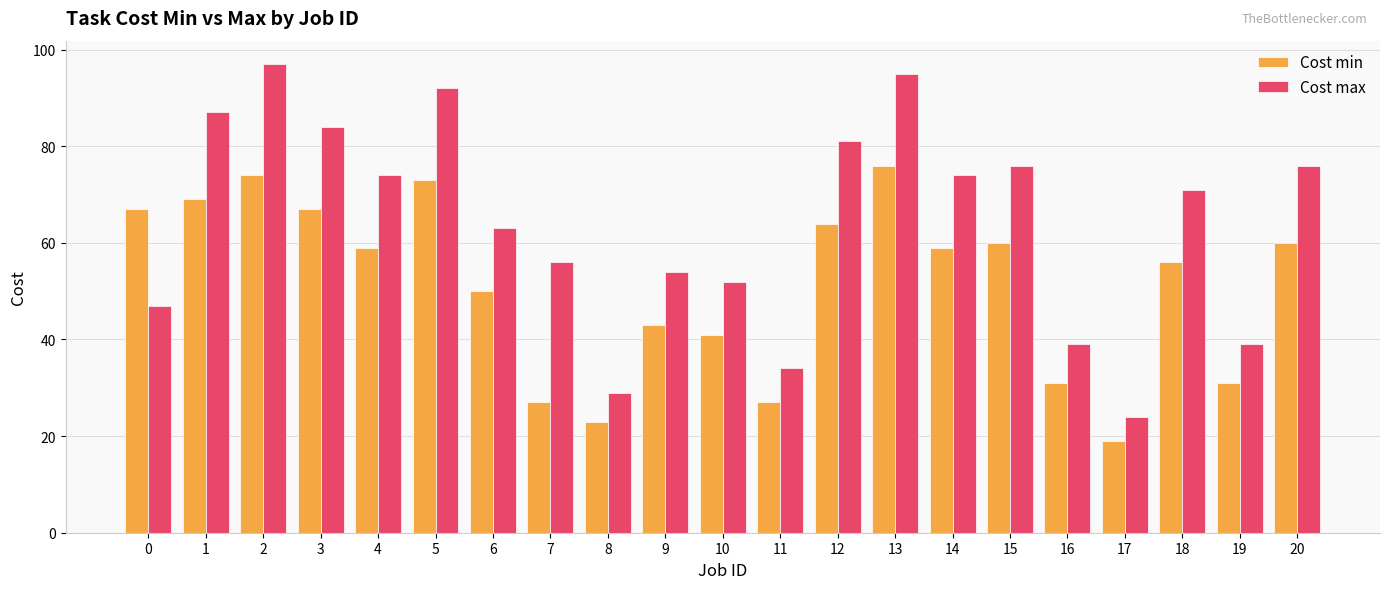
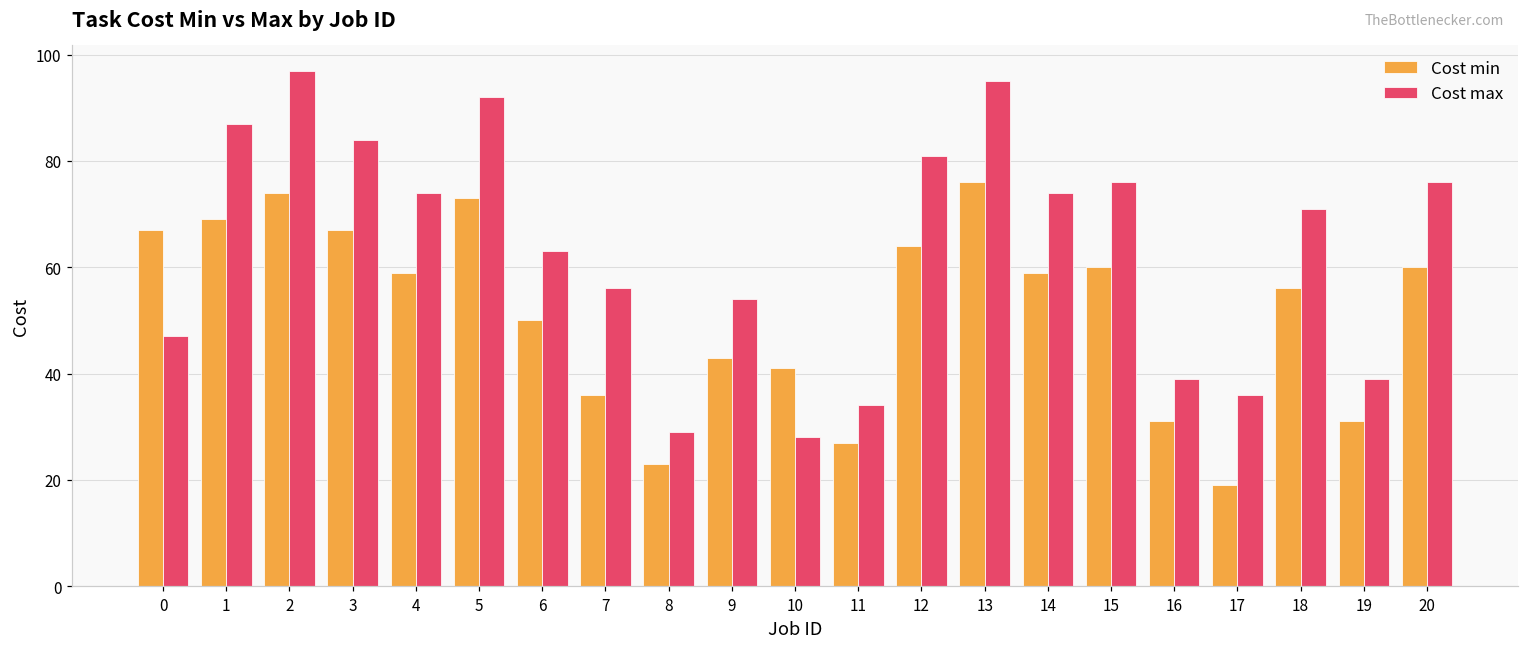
Cost min, 7: 27 -> 36
Cost max, 10: 52 -> 28
Cost max, 17: 24 -> 36
